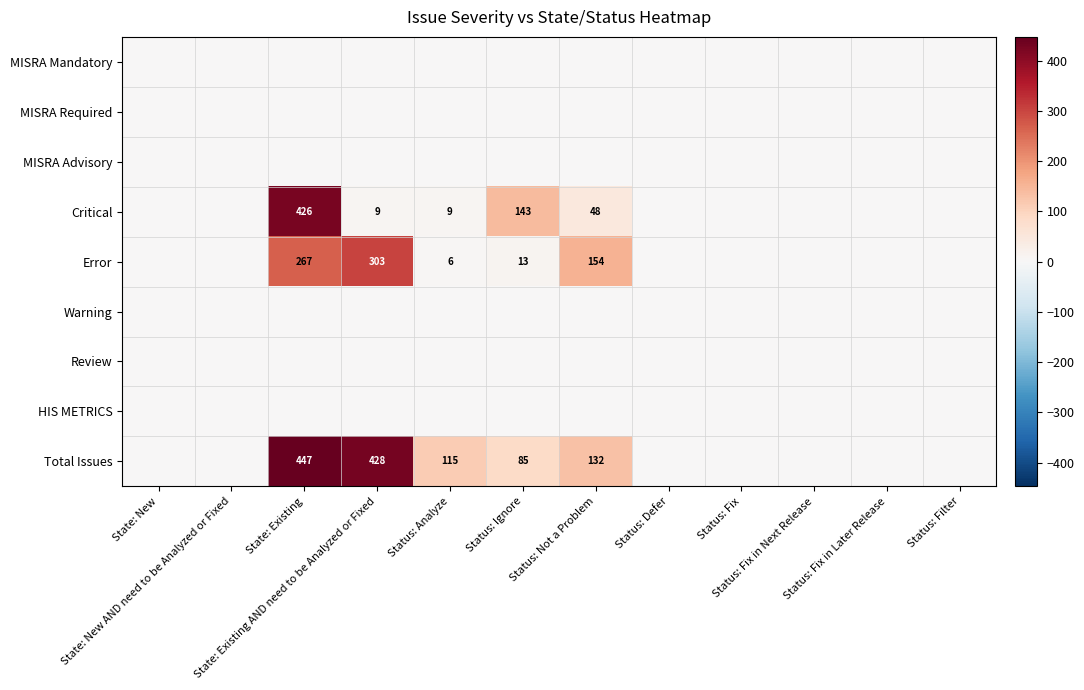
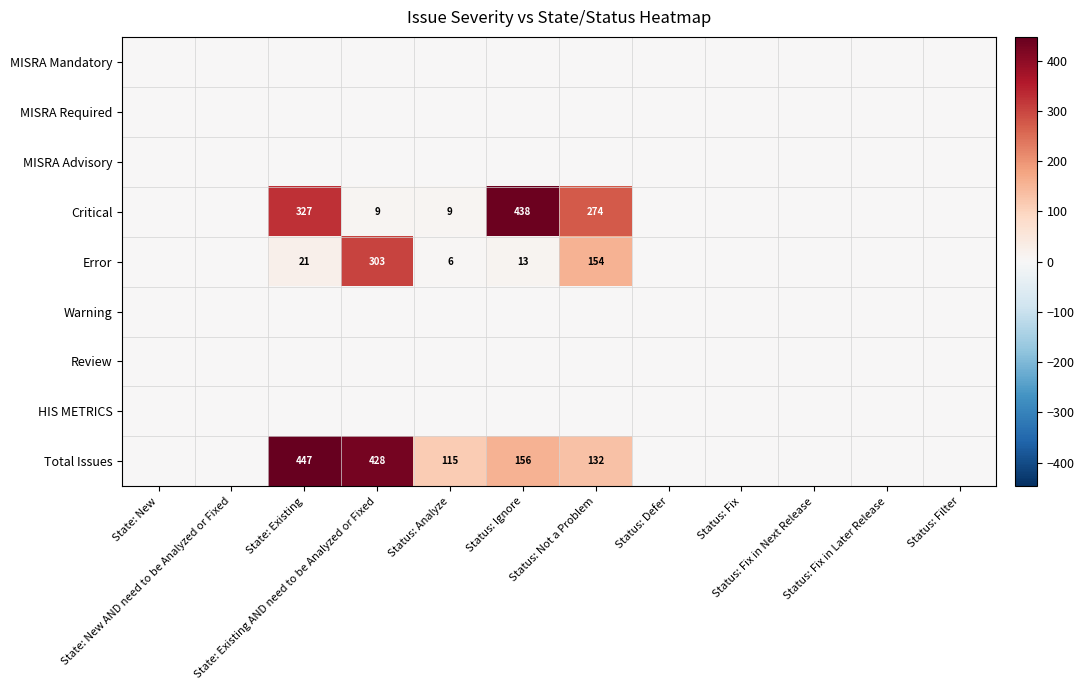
Critical, State: Existing: 426 -> 327
Critical, Status: Ignore: 143 -> 438
Critical, Status: Not a Problem: 48 -> 274
Error, State: Existing: 267 -> 21
Total Issues, Status: Ignore: 85 -> 156
